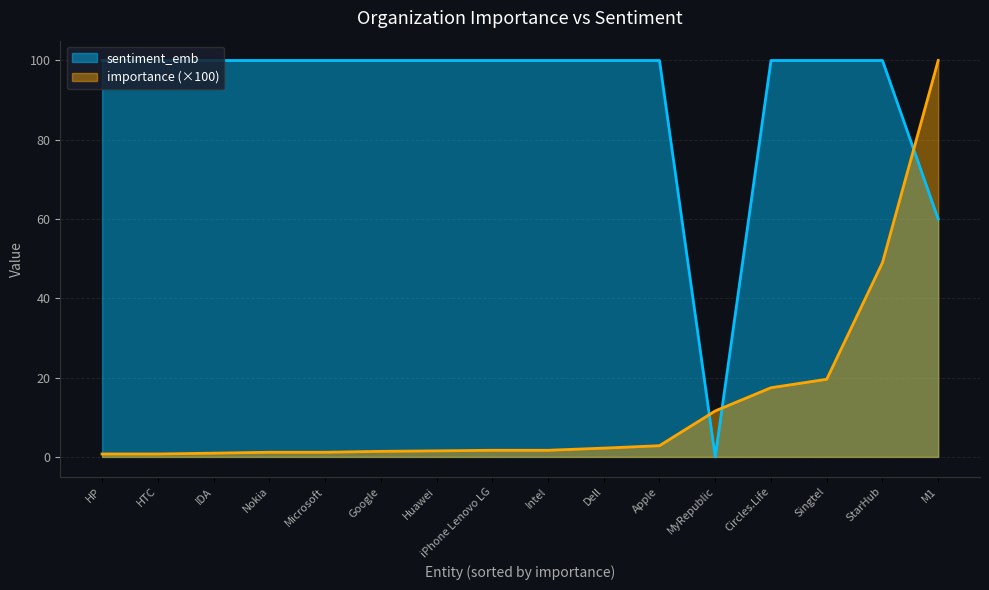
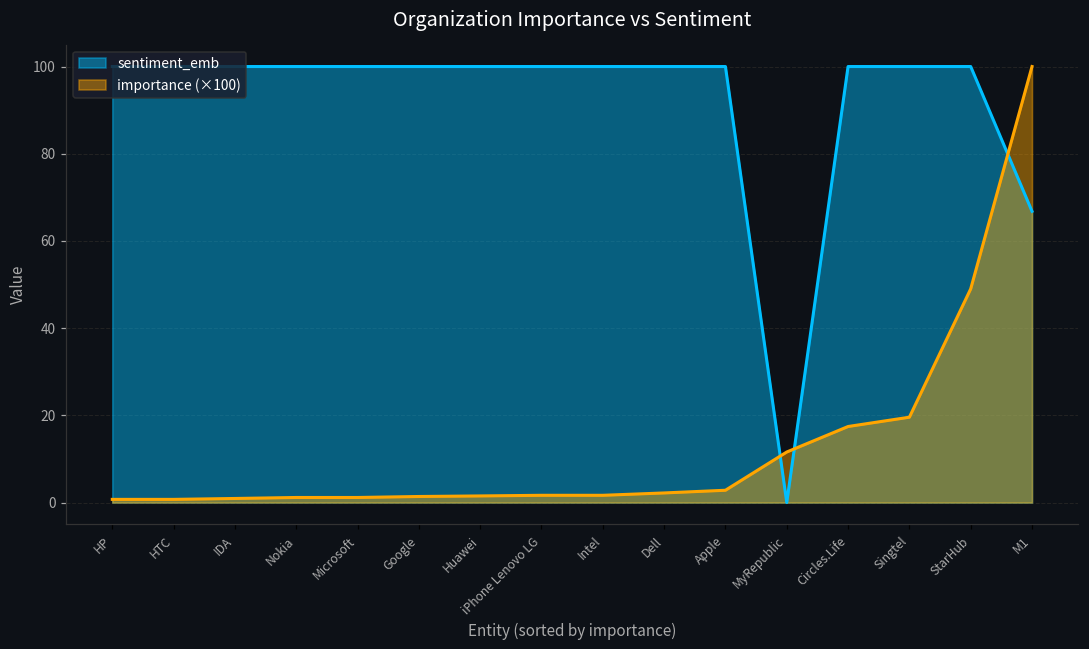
sentiment_emb, M1: 60 -> 67
